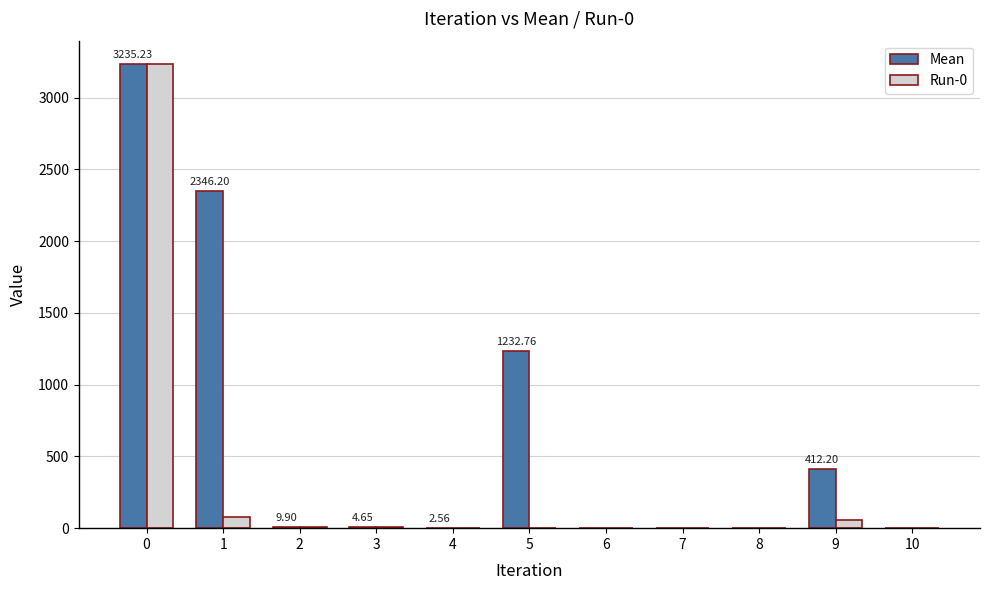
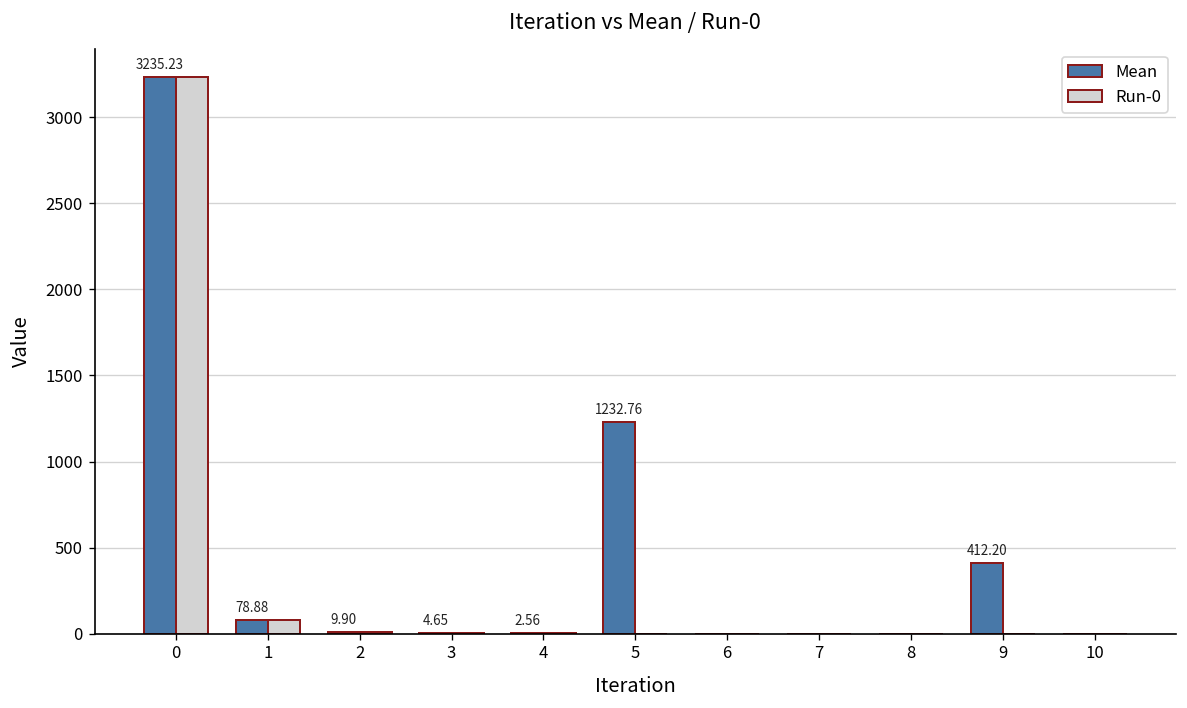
Mean, 1: 2346.20 -> 78.88
Run-0, 9: 60 -> 0
